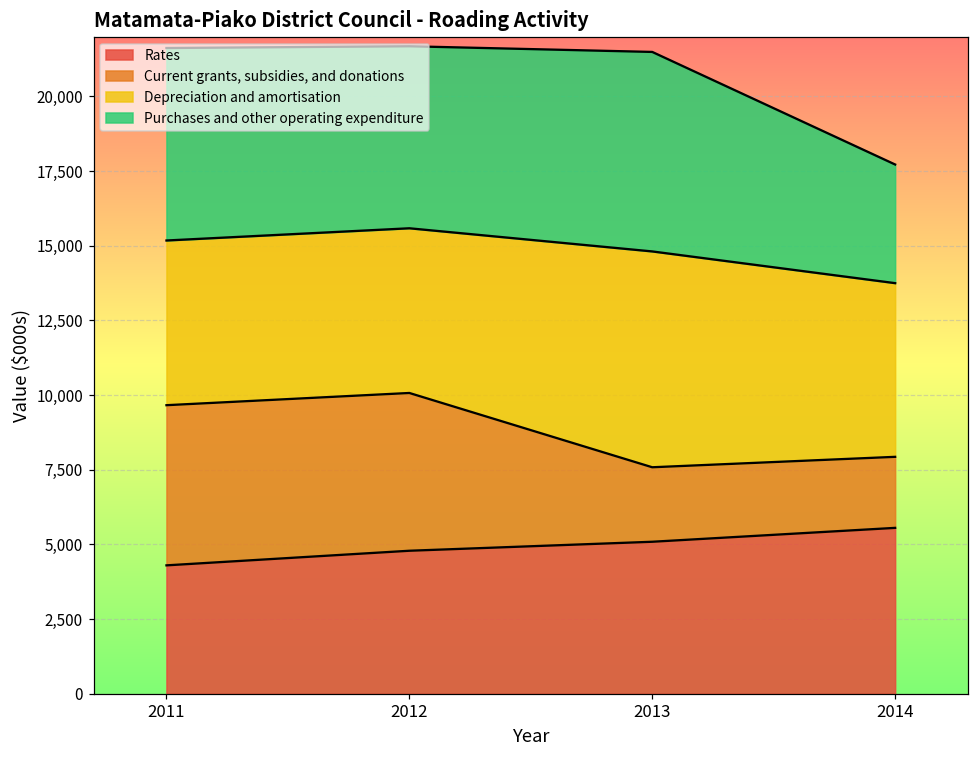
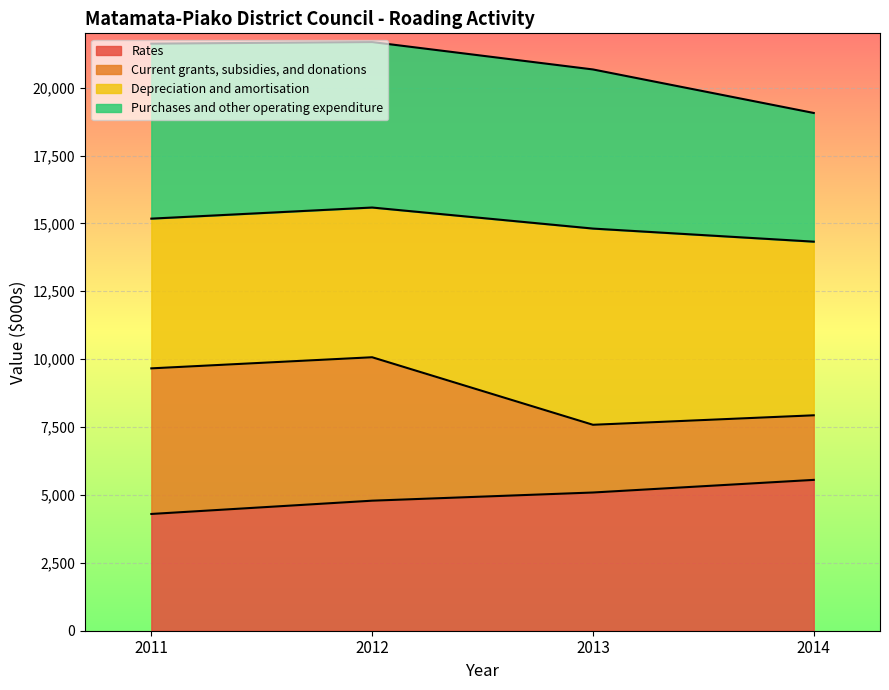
Purchases and other operating expenditure, 2013: 6,700 -> 5,900
Depreciation and amortisation, 2014: 5,800 -> 6,400
Purchases and other operating expenditure, 2014: 4,000 -> 4,700
